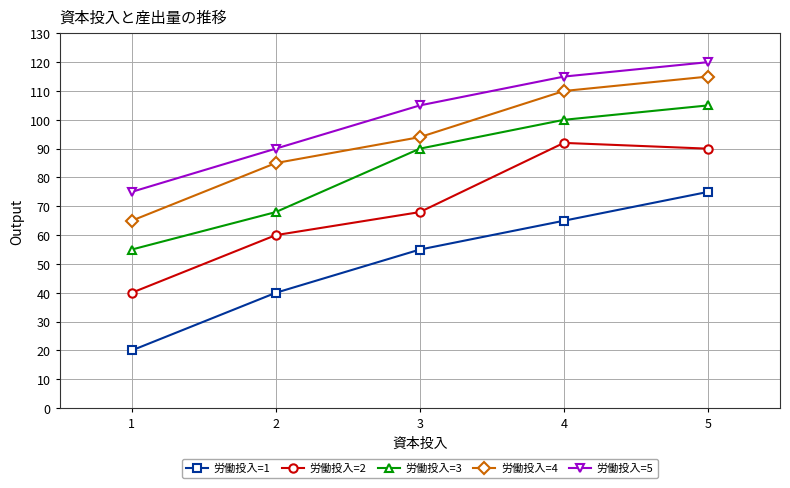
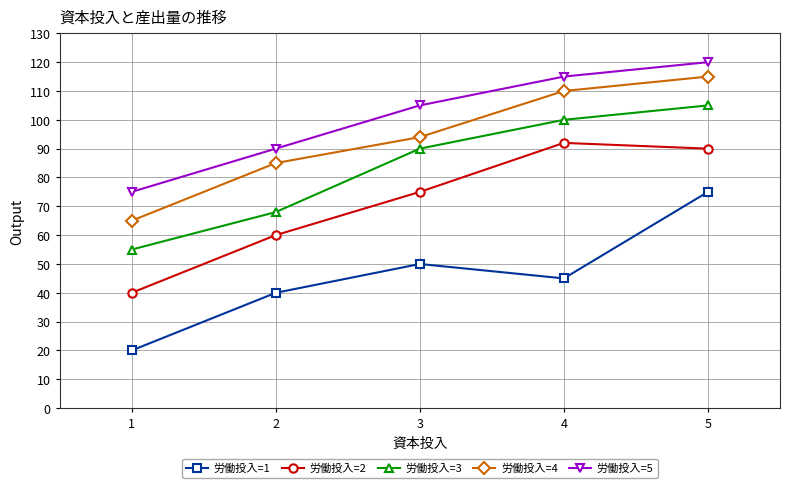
労働投入=1, 3: 55 -> 50
労働投入=2, 3: 68 -> 75
労働投入=1, 4: 65 -> 45
